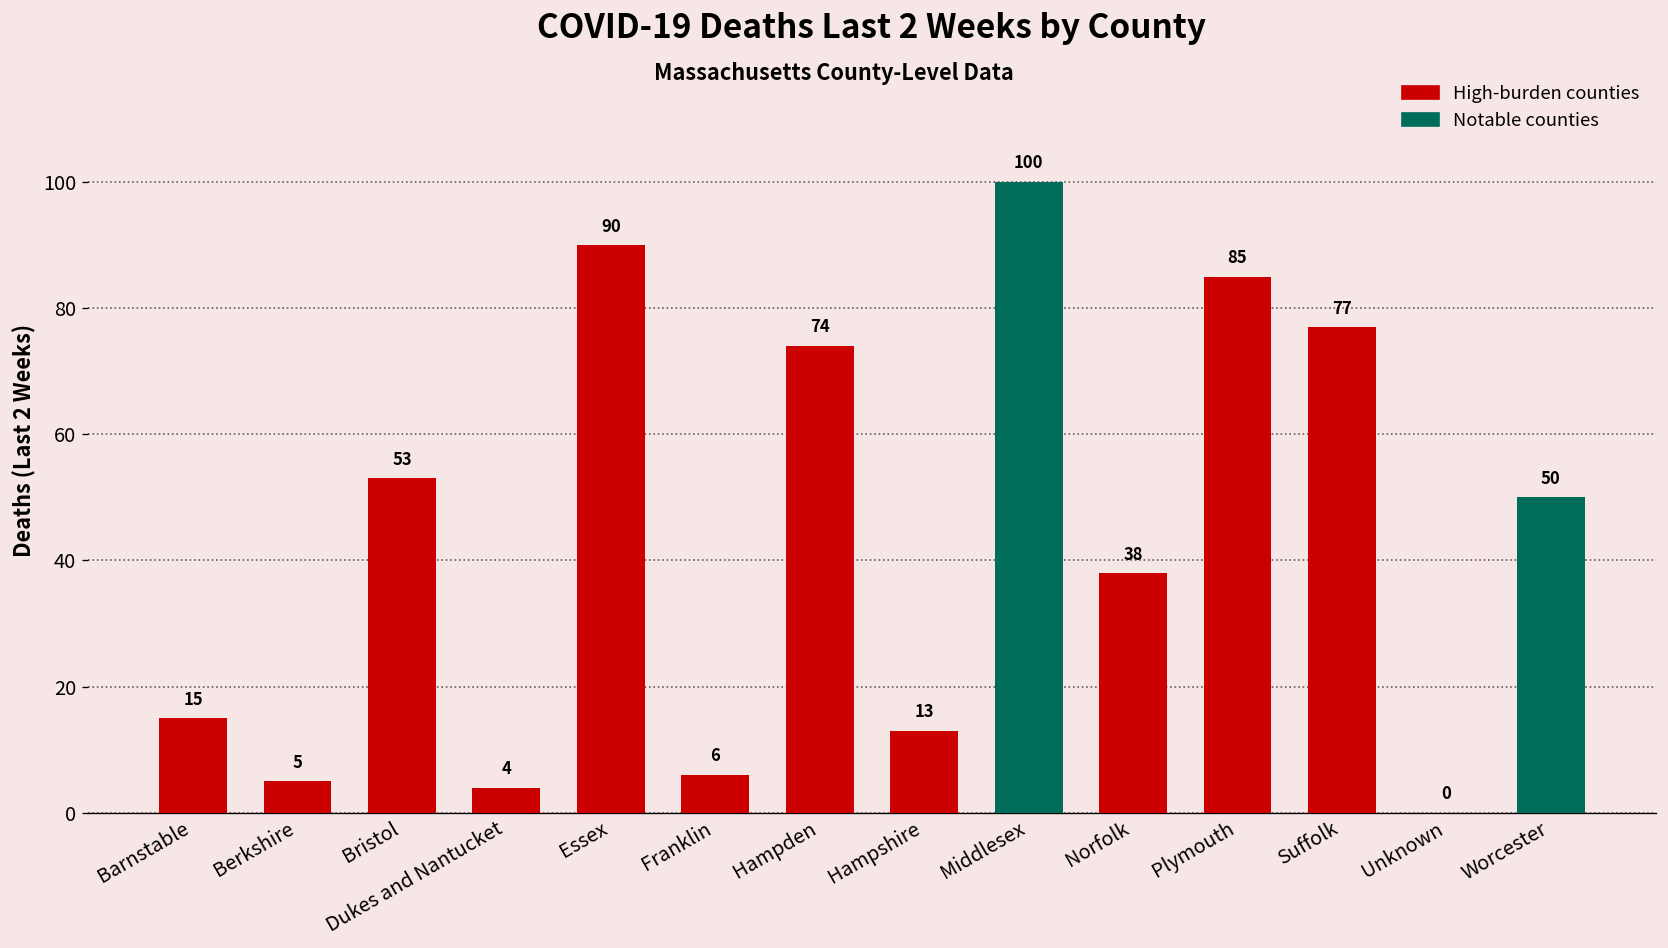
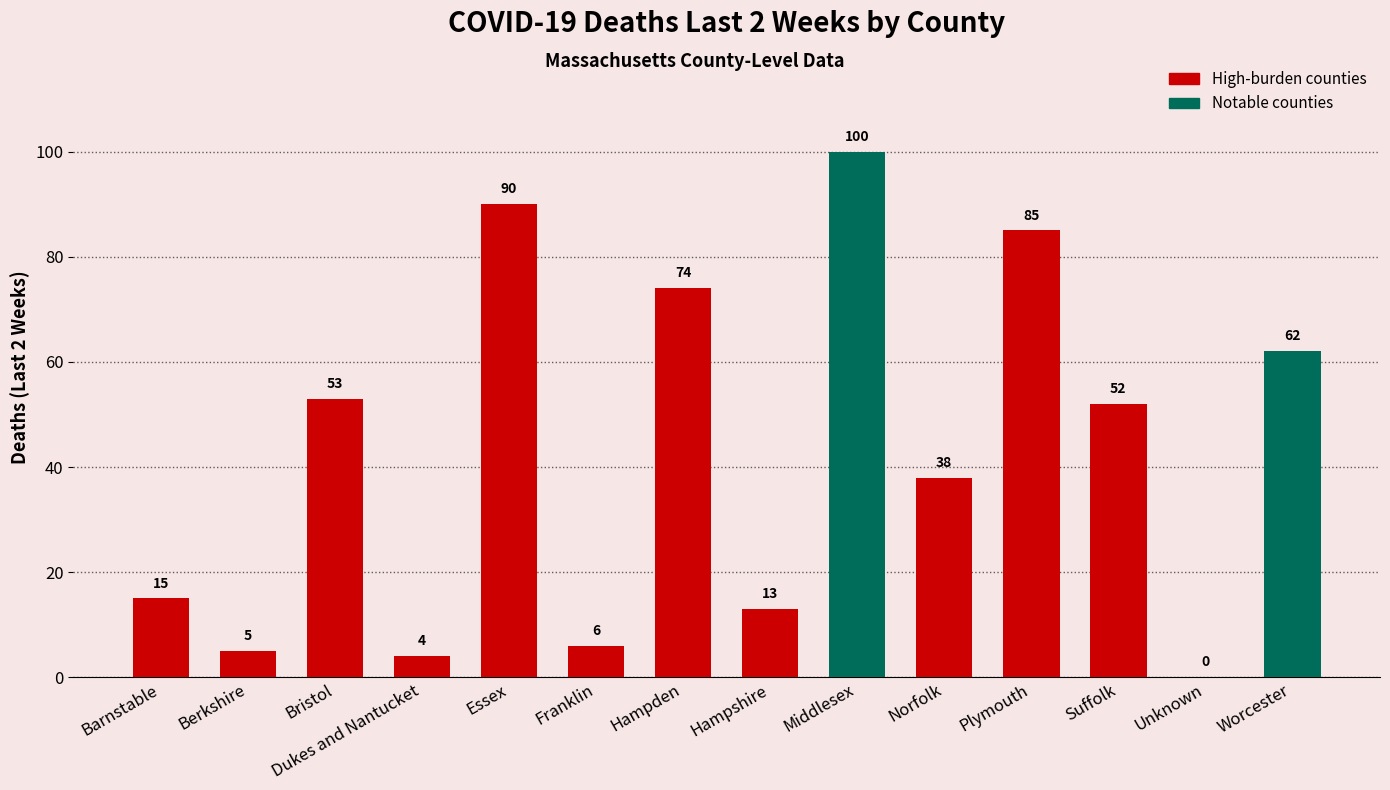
Suffolk: 77 -> 52
Worcester: 50 -> 62
